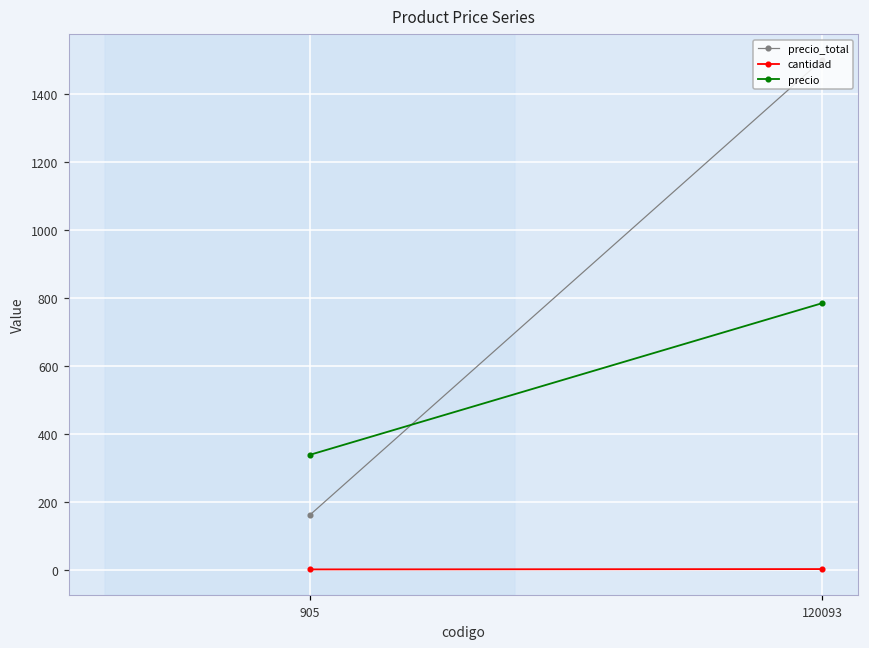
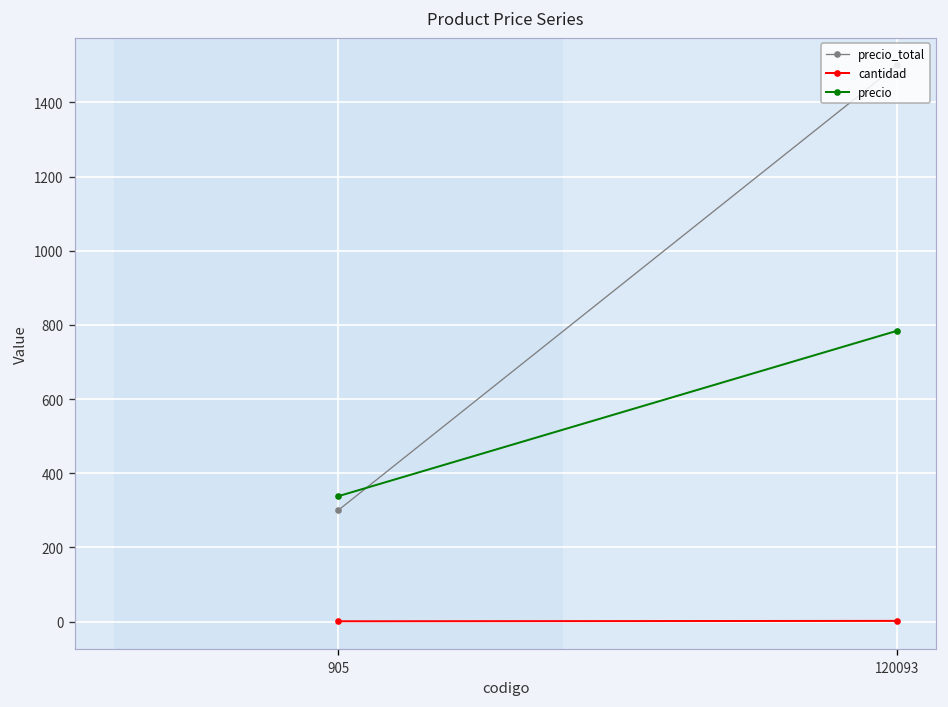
precio_total, 905: 160 -> 300
